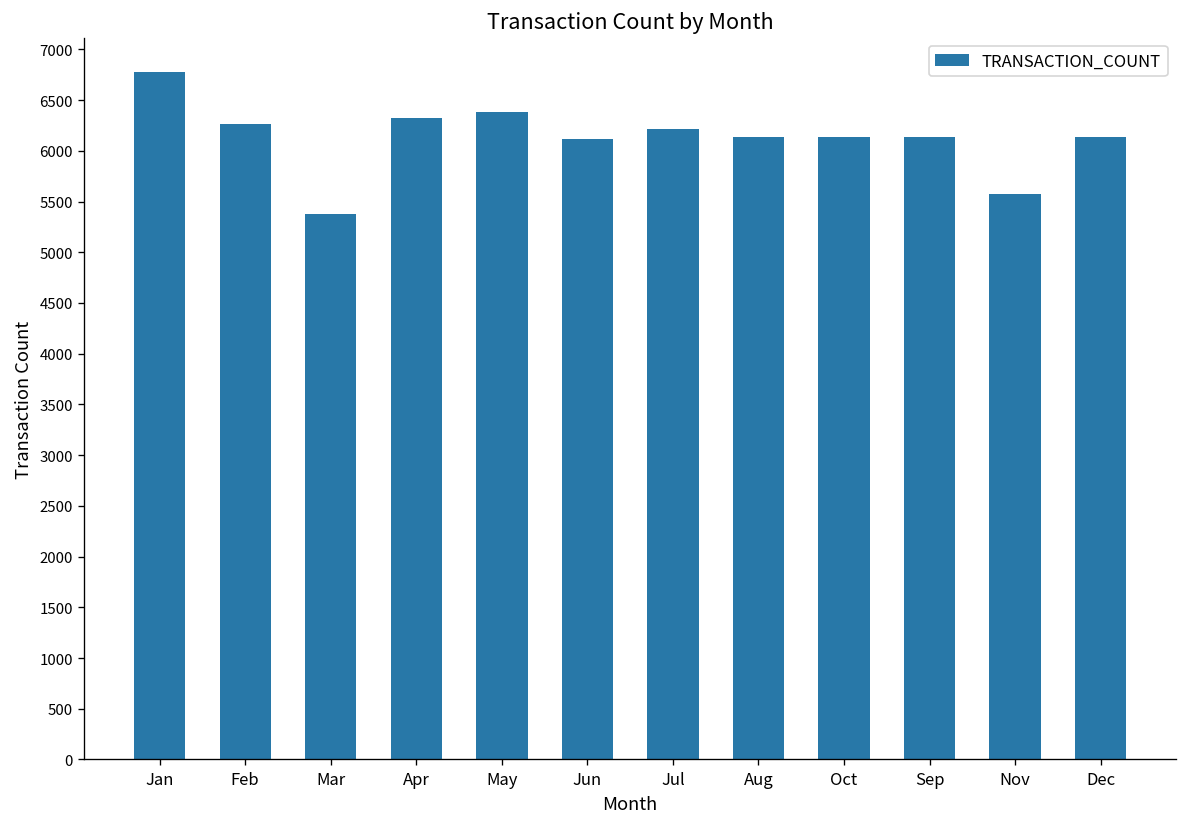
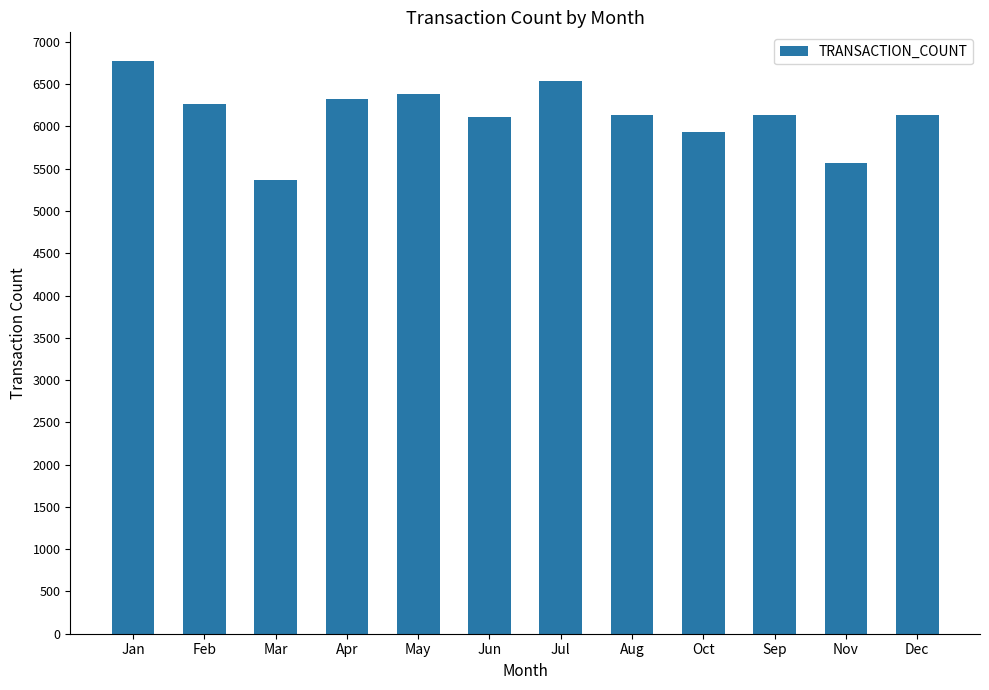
Jul: 6200 -> 6500
Oct: 6100 -> 5900
